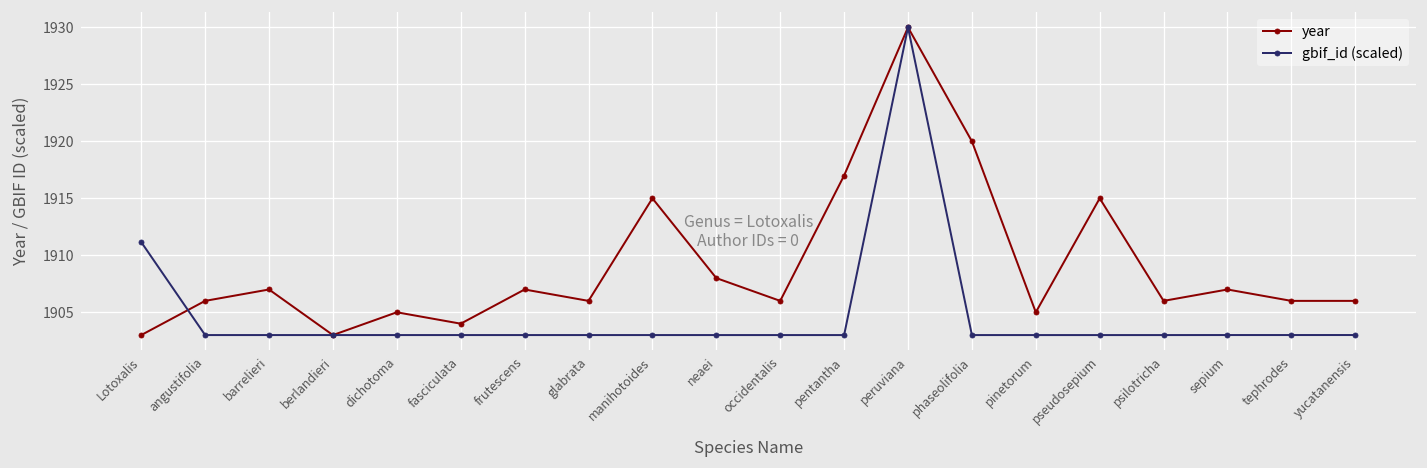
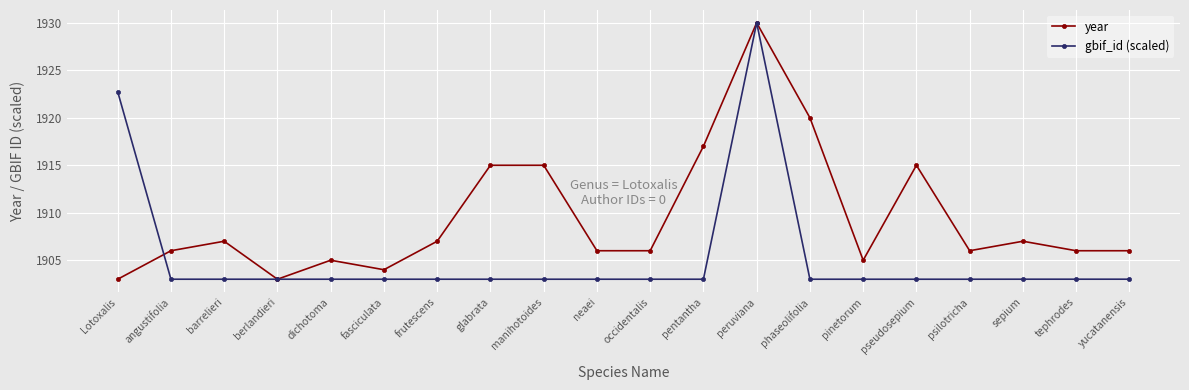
gbif_id (scaled), Lotoxalis: 1911 -> 1923
year, glabrata: 1906 -> 1915
year, neaei: 1908 -> 1906
